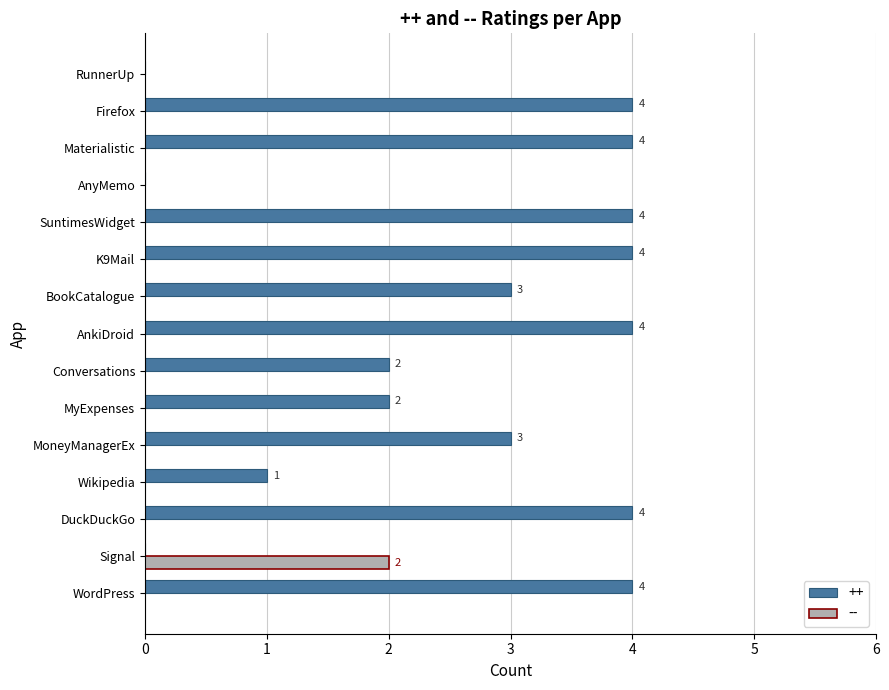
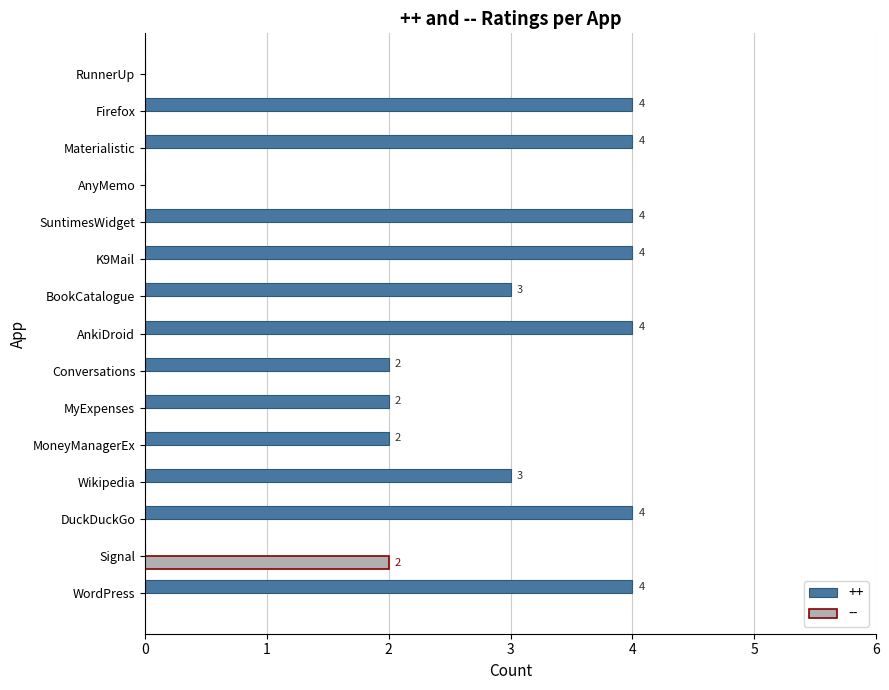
++, MoneyManagerEx: 3 -> 2
++, Wikipedia: 1 -> 3
